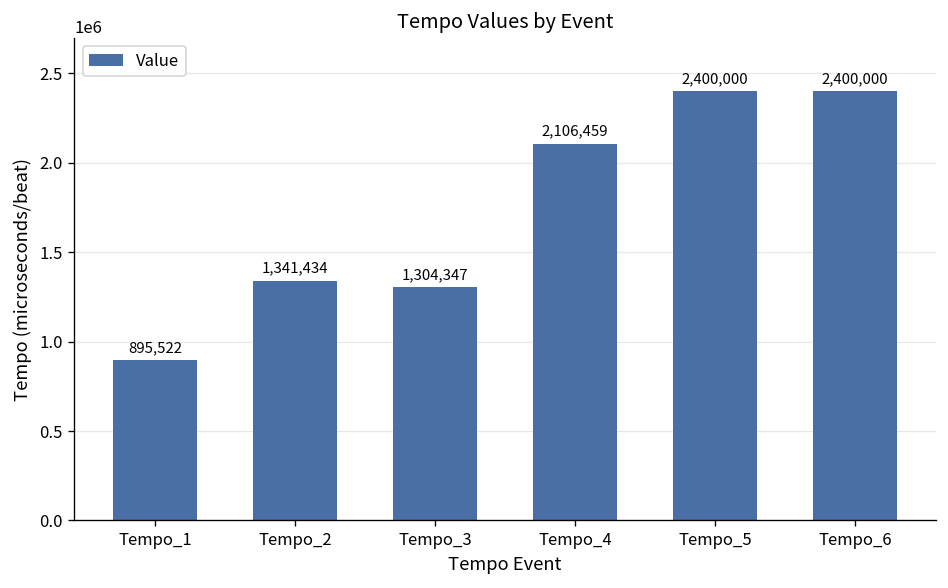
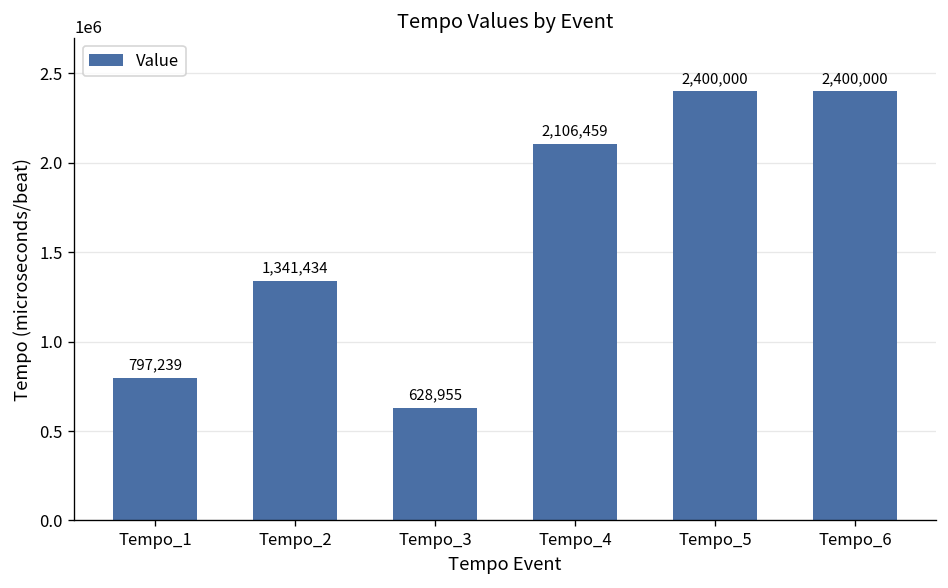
Tempo_1: 895,522 -> 797,239
Tempo_3: 1,304,347 -> 628,955
